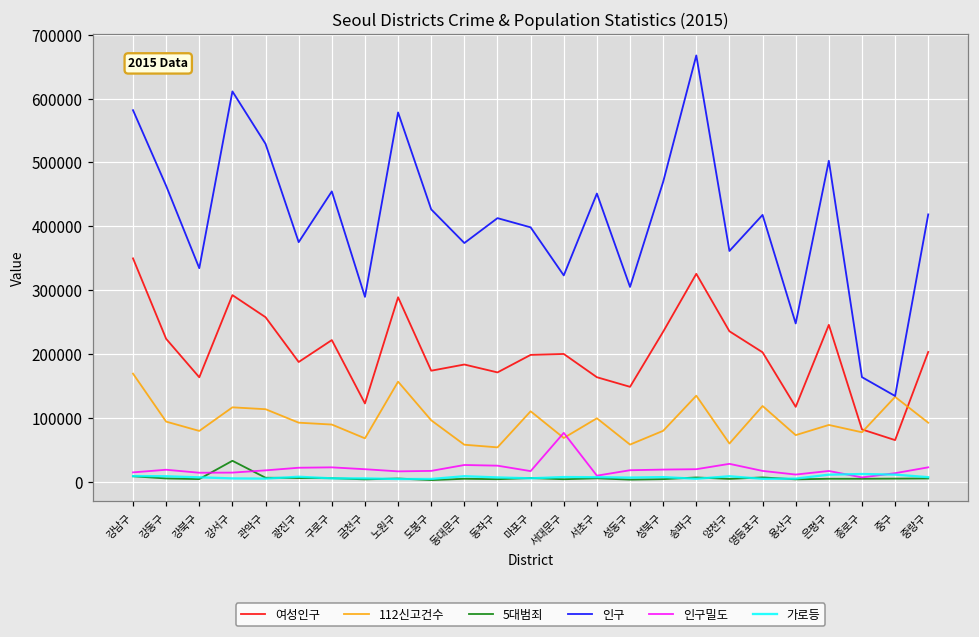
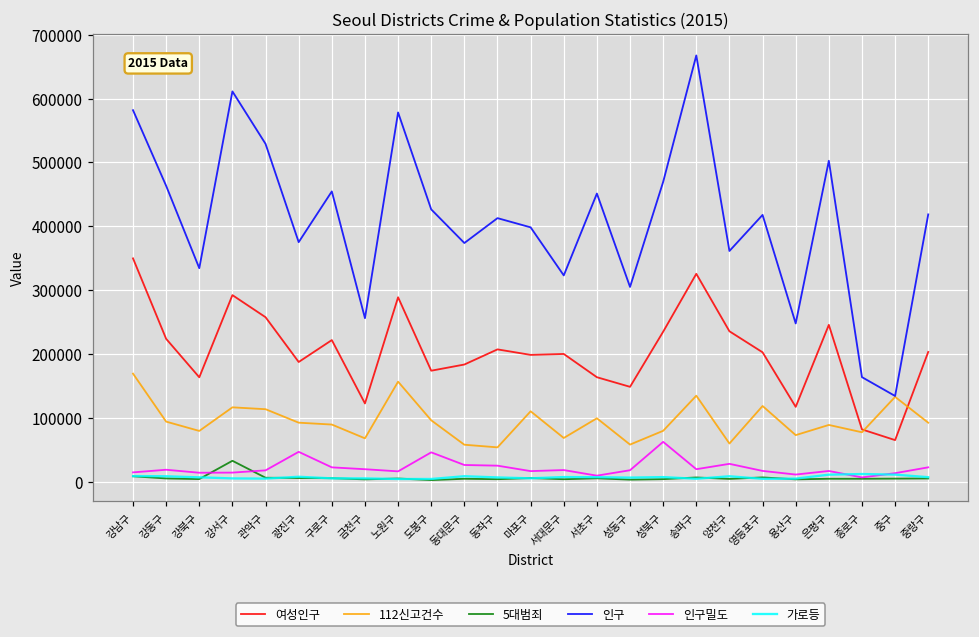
인구밀도, 광진구: 20000 -> 50000
인구, 금천구: 290000 -> 260000
인구밀도, 도봉구: 20000 -> 50000
여성인구, 동작구: 170000 -> 210000
인구밀도, 서대문구: 80000 -> 20000
인구밀도, 성북구: 20000 -> 60000
